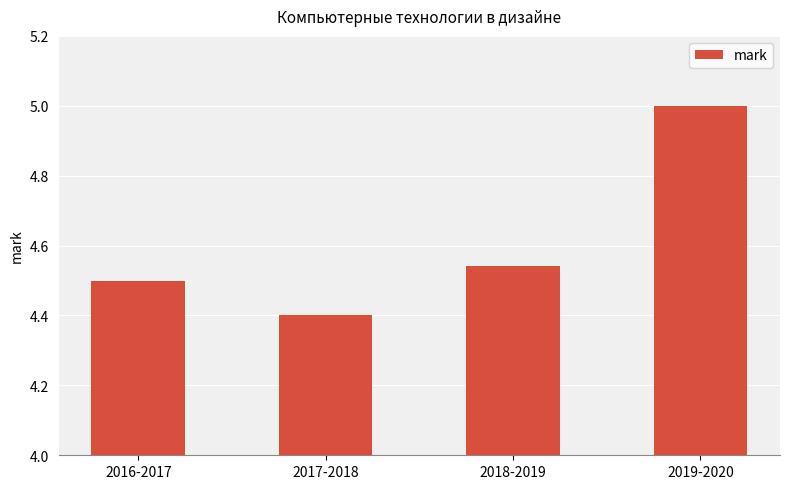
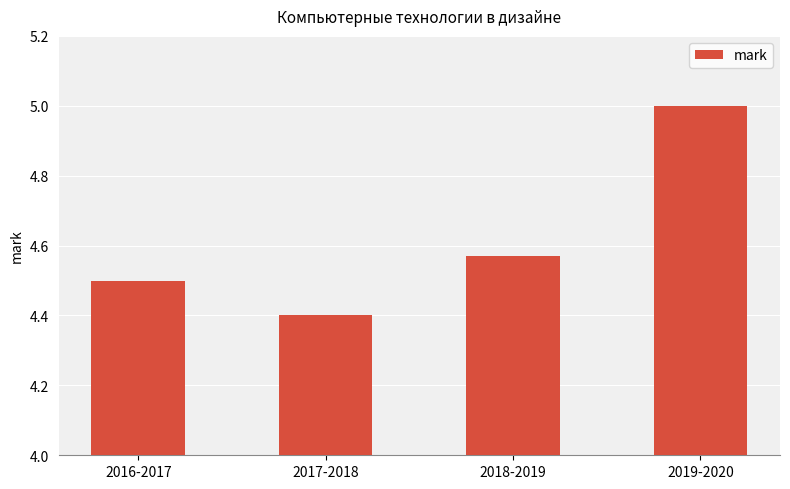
2018-2019: 4.54 -> 4.57
